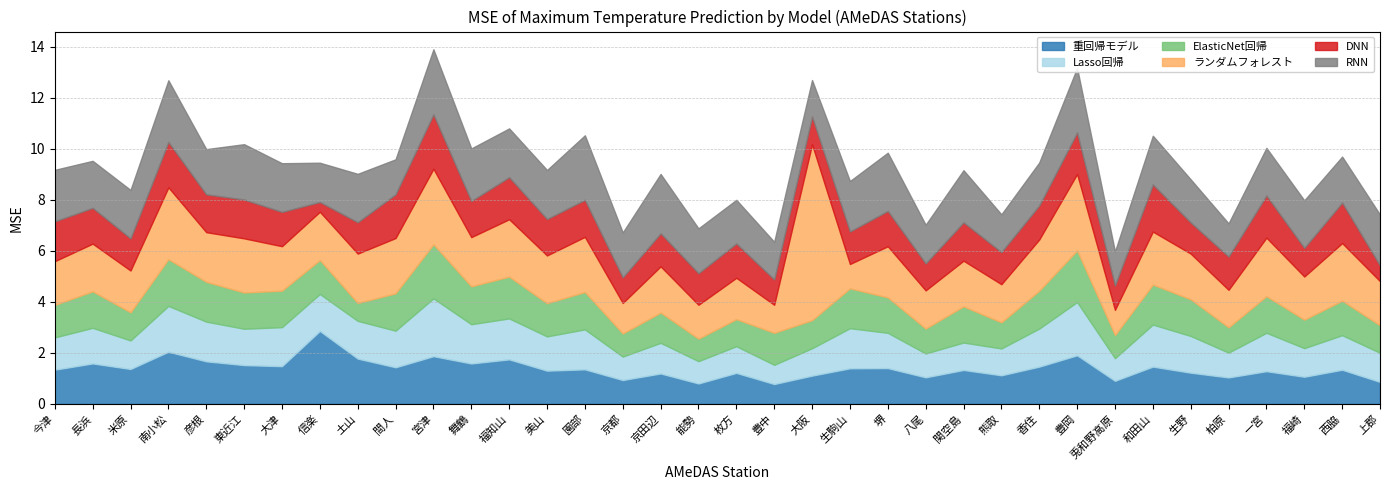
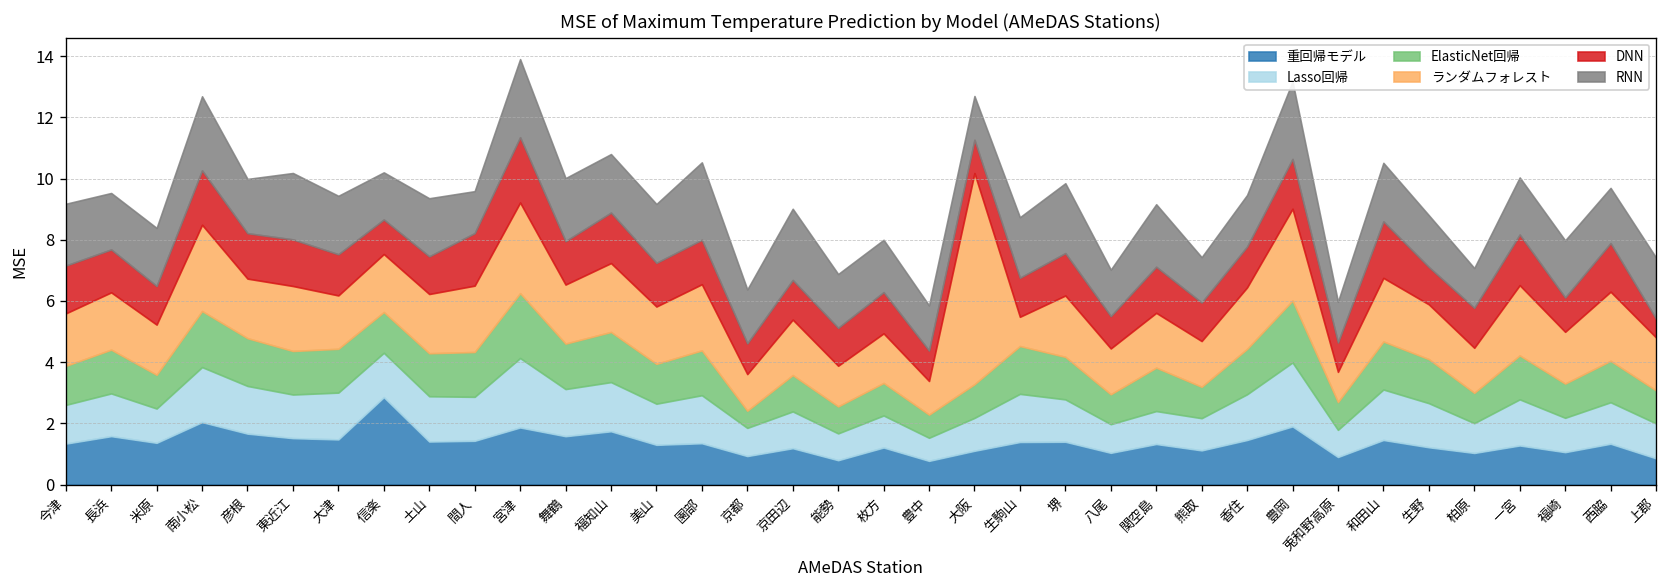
DNN, 信楽: 0.4 -> 1.1
重回帰モデル, 土山: 1.8 -> 1.4
ElasticNet回帰, 土山: 0.7 -> 1.4
ElasticNet回帰, 京都: 0.9 -> 0.6
ElasticNet回帰, 豊中: 1.3 -> 0.8
